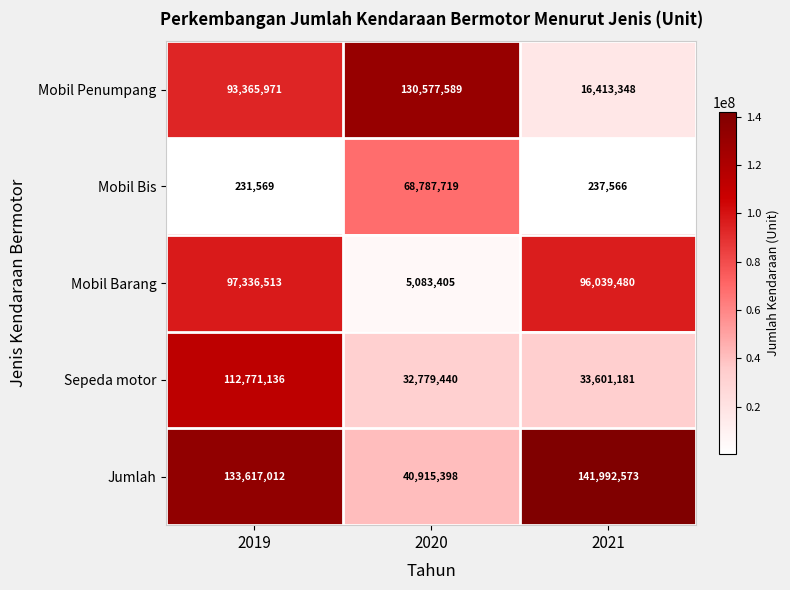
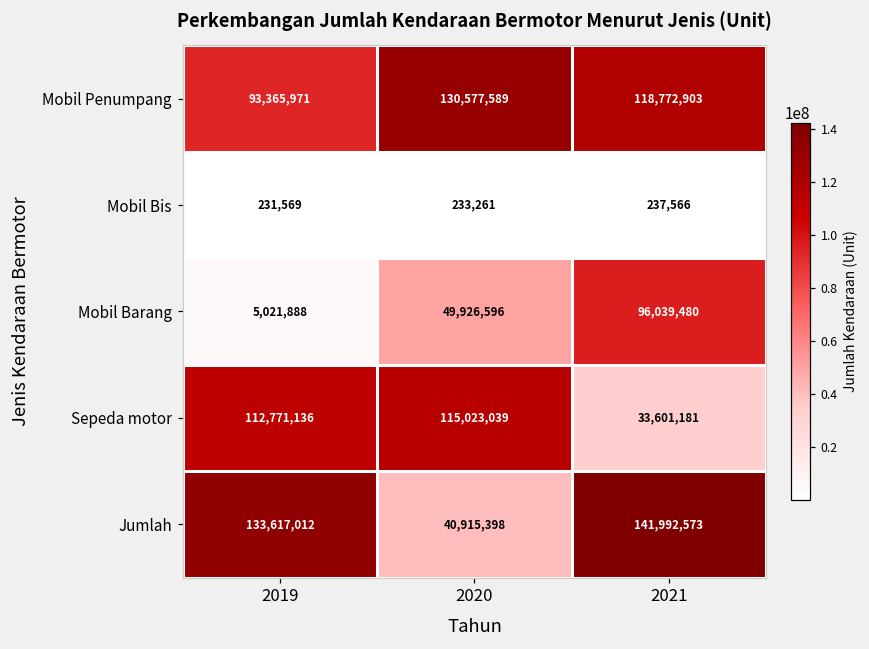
Mobil Penumpang, 2021: 16,413,348 -> 118,772,903
Mobil Bis, 2020: 68,787,719 -> 233,261
Mobil Barang, 2019: 97,336,513 -> 5,021,888
Mobil Barang, 2020: 5,083,405 -> 49,926,596
Sepeda motor, 2020: 32,779,440 -> 115,023,039
